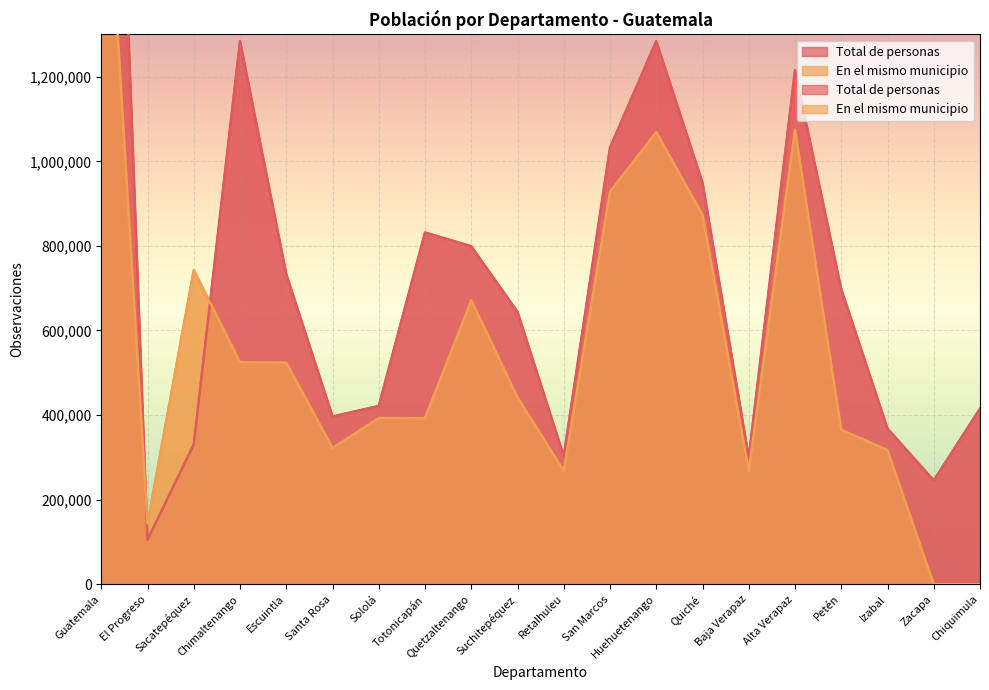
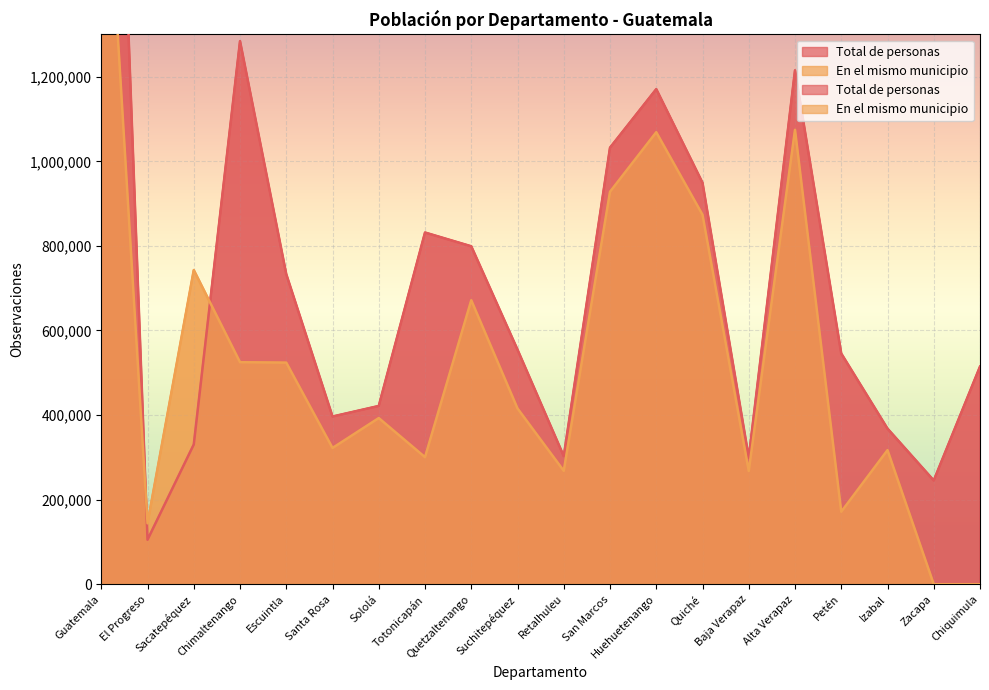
En el mismo municipio, Totonicapán: 390,000 -> 300,000
Total de personas, Suchitepéquez: 640,000 -> 550,000
En el mismo municipio, Suchitepéquez: 440,000 -> 420,000
Total de personas, Huehuetenango: 1,280,000 -> 1,170,000
Total de personas, Petén: 700,000 -> 550,000
En el mismo municipio, Petén: 370,000 -> 170,000
Total de personas, Chiquimula: 420,000 -> 510,000
